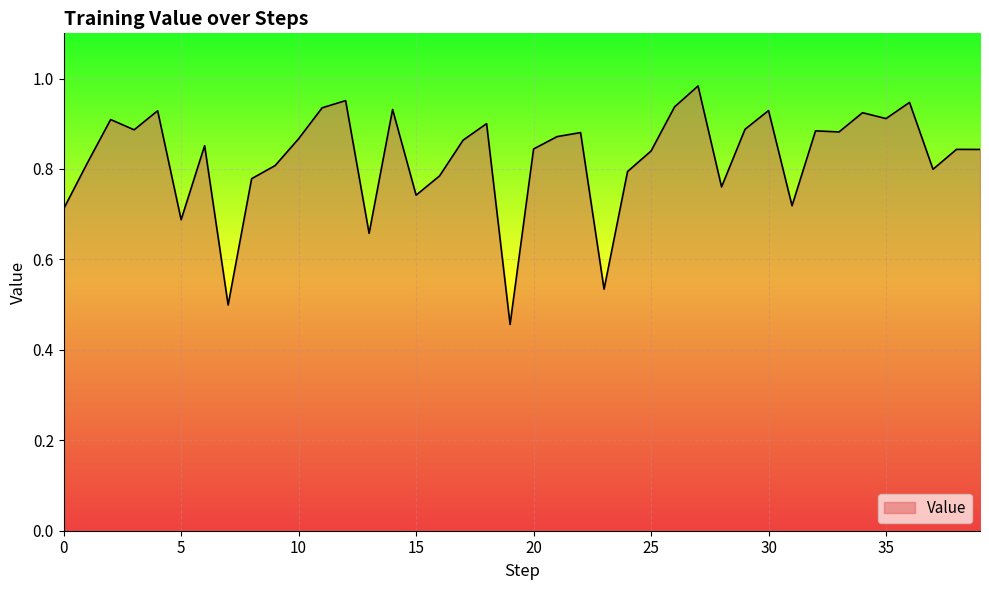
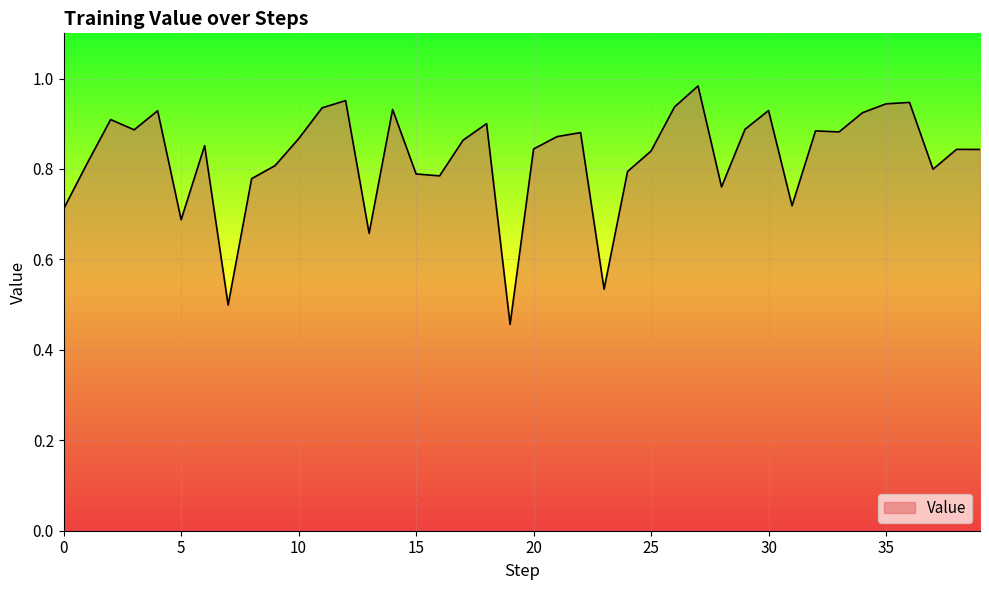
15: 0.74 -> 0.79
35: 0.91 -> 0.94
